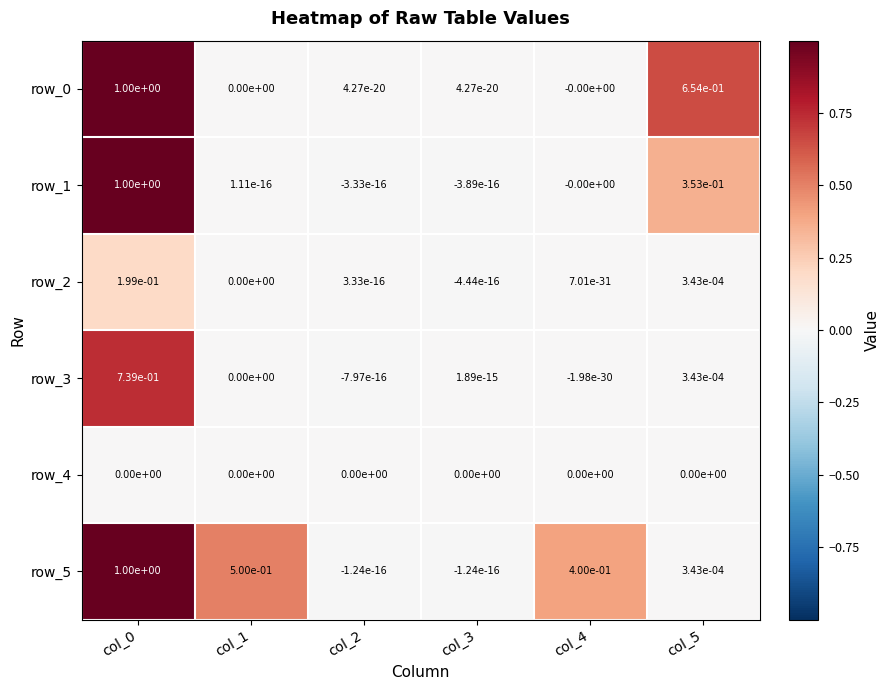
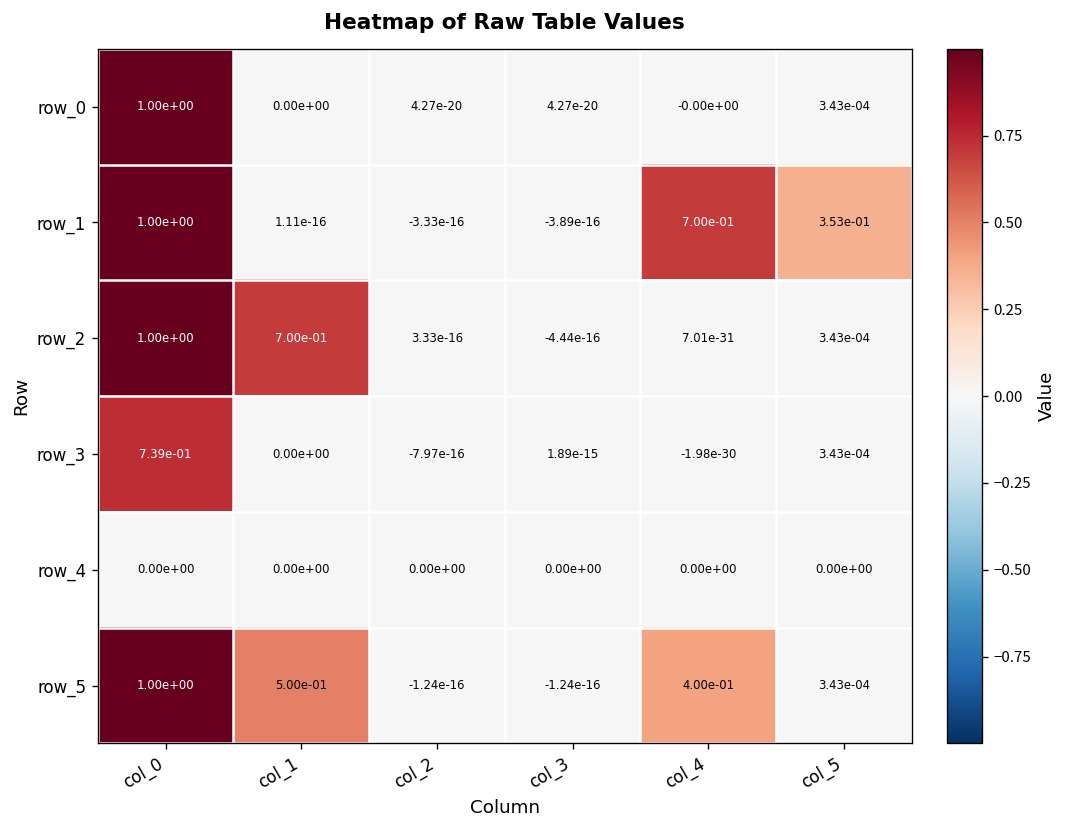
row_0, col_5: 6.54e-01 -> 3.43e-04
row_1, col_4: -0.00e+00 -> 7.00e-01
row_2, col_0: 1.99e-01 -> 1.00e+00
row_2, col_1: 0.00e+00 -> 7.00e-01
